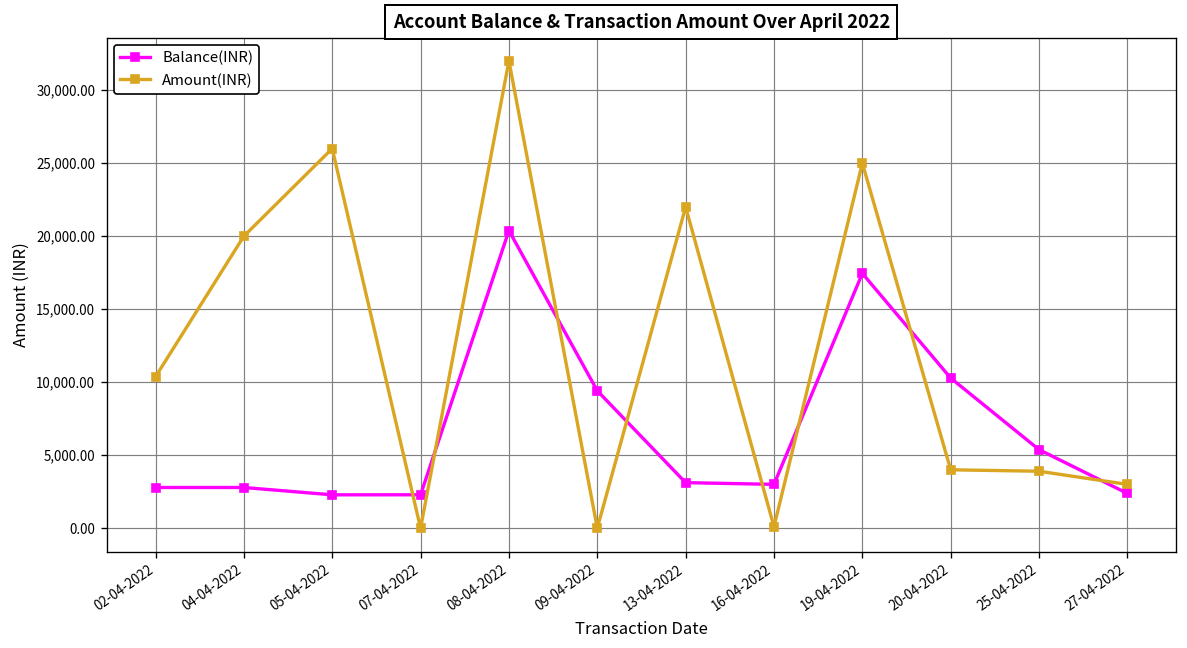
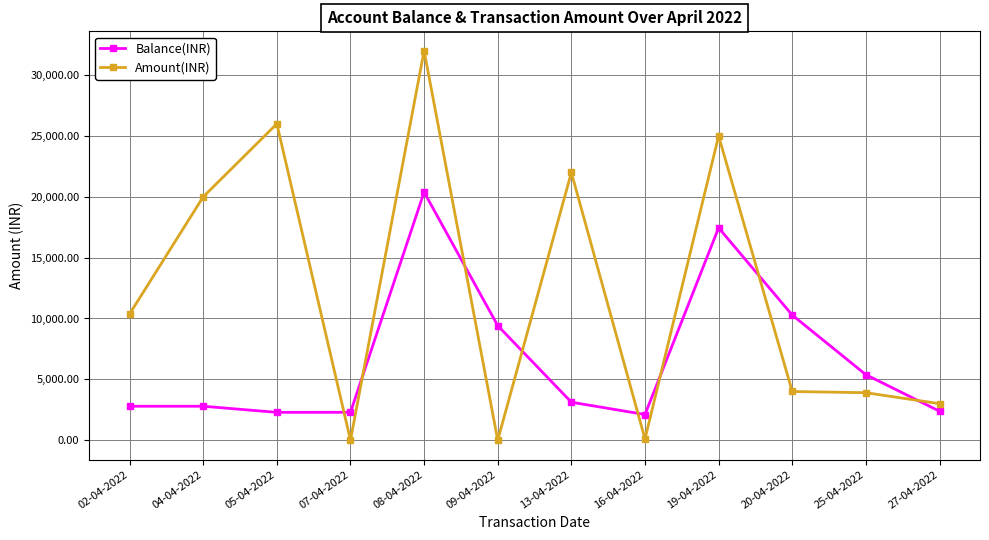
Balance(INR), 16-04-2022: 3,000 -> 2,100
